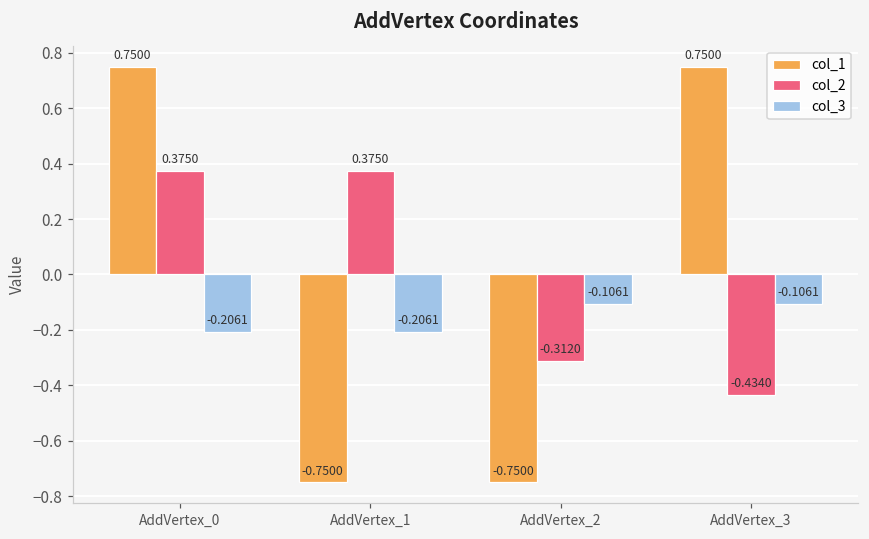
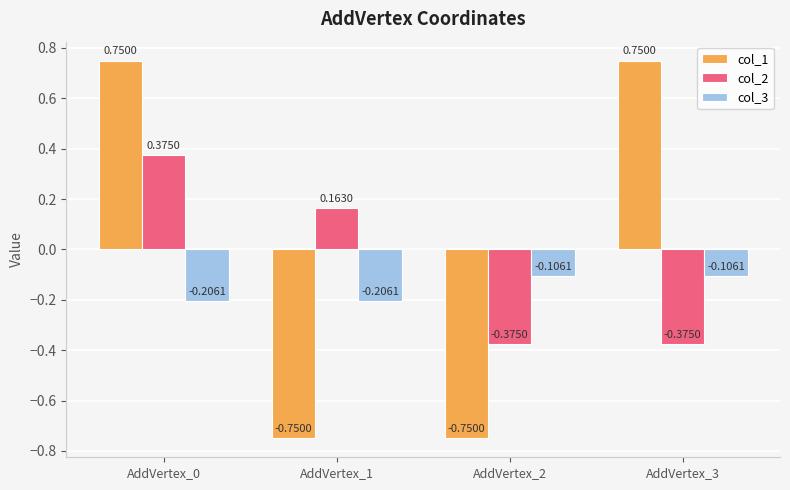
col_2, AddVertex_1: 0.3750 -> 0.1630
col_2, AddVertex_2: -0.3120 -> -0.3750
col_2, AddVertex_3: -0.4340 -> -0.3750
